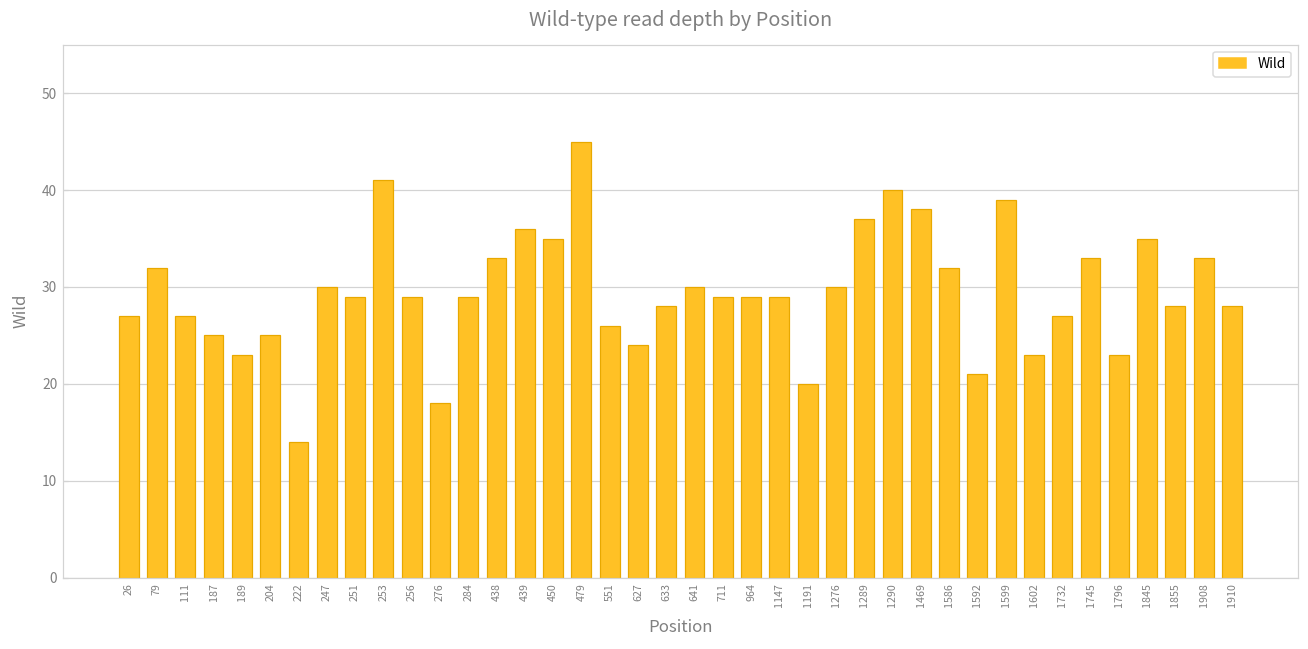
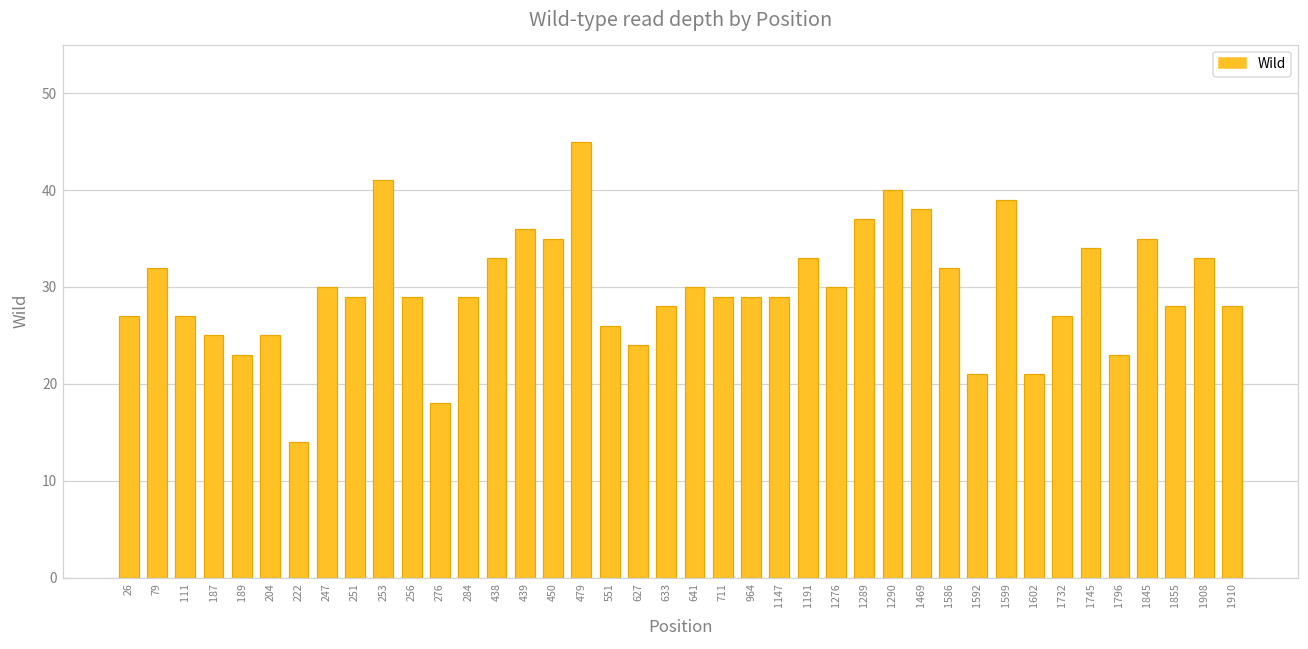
1191: 20 -> 33
1602: 23 -> 21
1745: 33 -> 34
